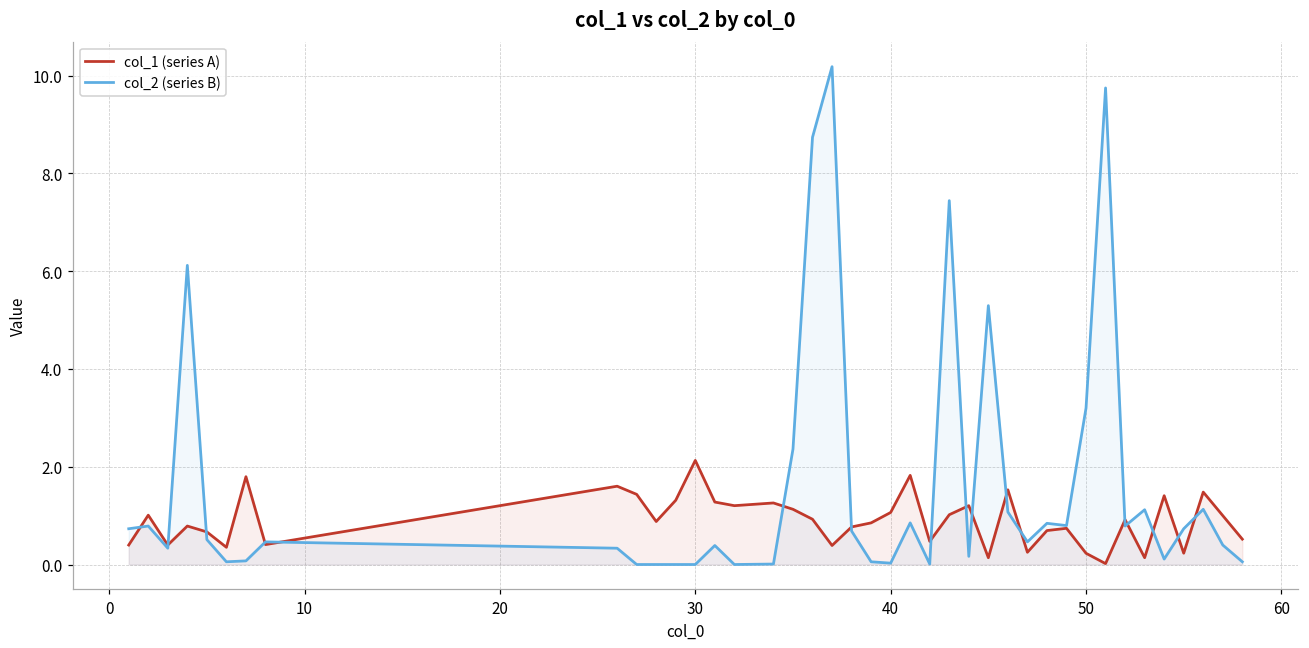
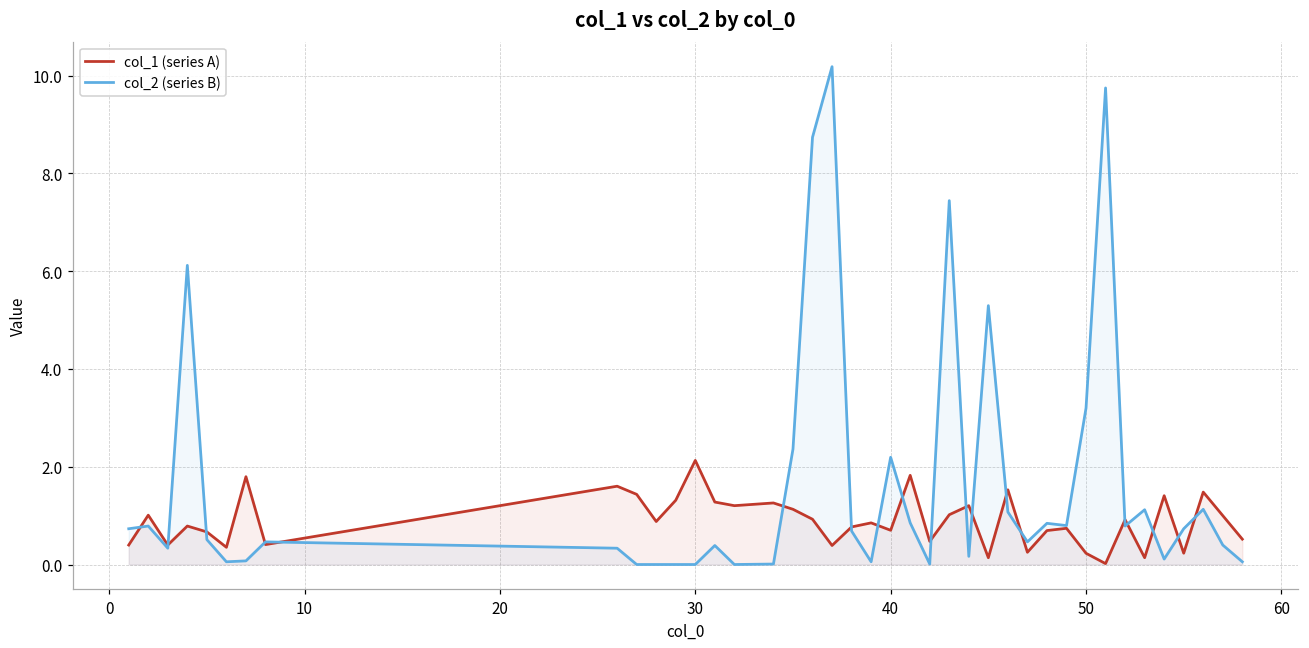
col_1 (series A), 40: 1.1 -> 0.7
col_2 (series B), 40: 0.0 -> 2.2
